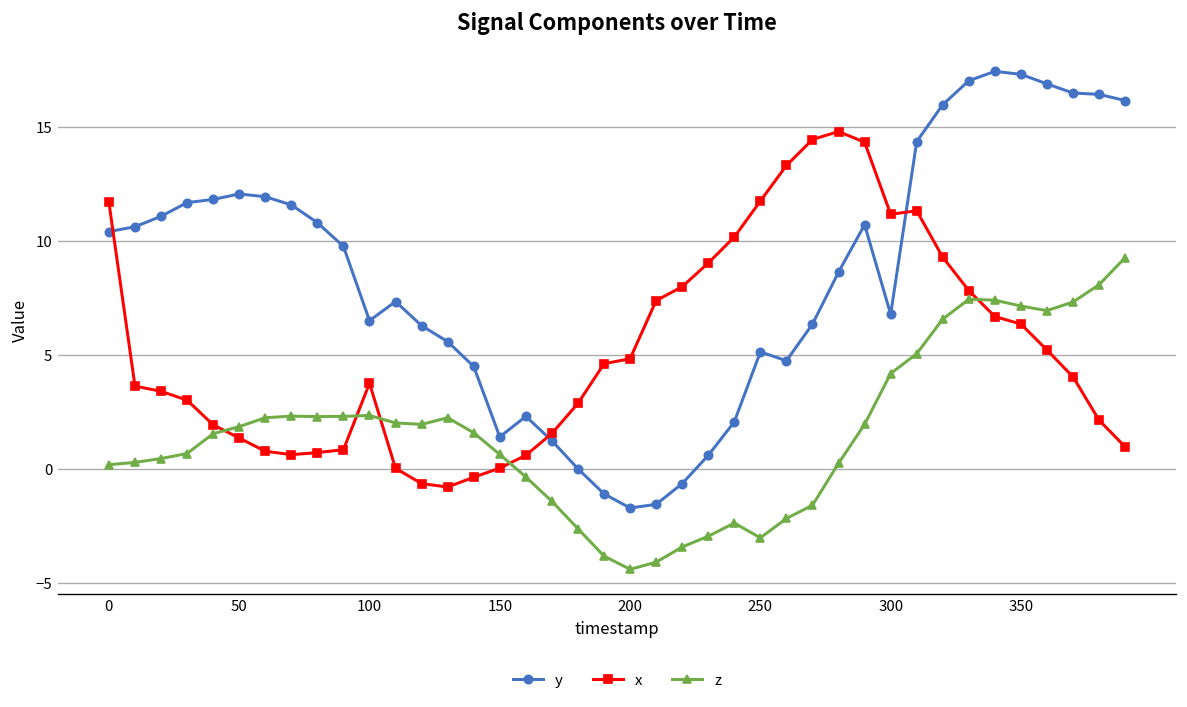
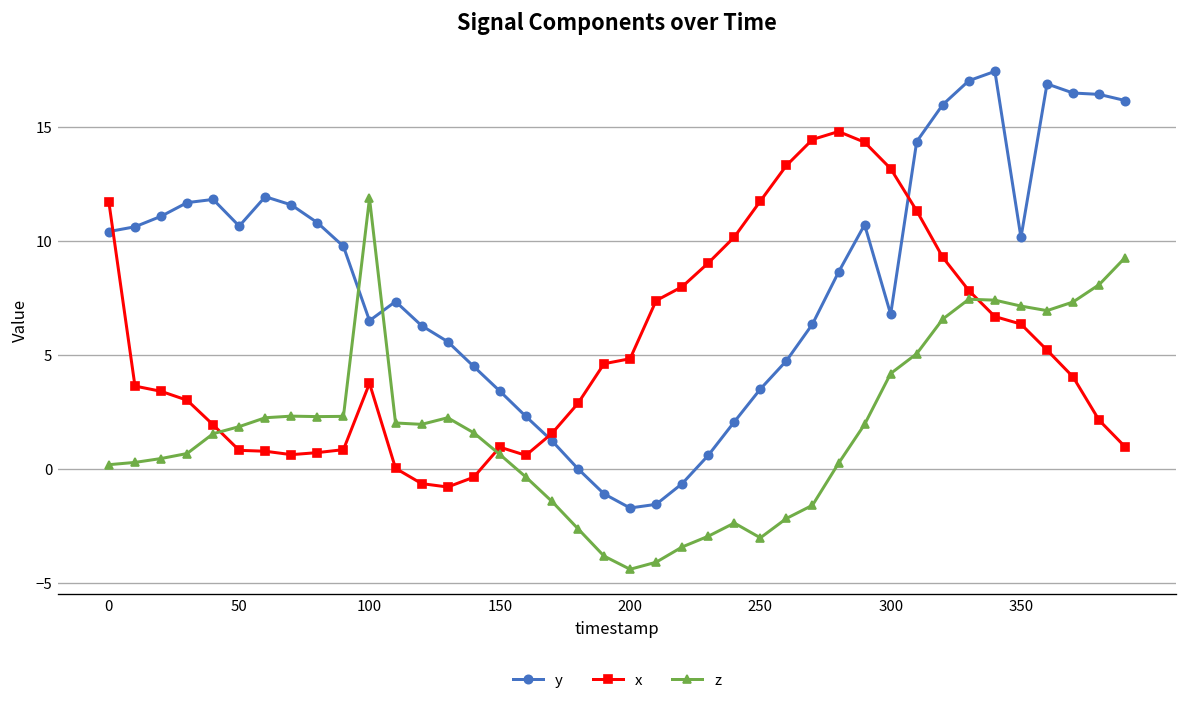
y, 50: 12.1 -> 10.7
x, 50: 1.4 -> 0.8
z, 100: 2.4 -> 11.9
y, 150: 1.4 -> 3.4
x, 150: 0.1 -> 1.0
y, 250: 5.2 -> 3.5
x, 300: 11.2 -> 13.2
y, 350: 17.3 -> 10.2
